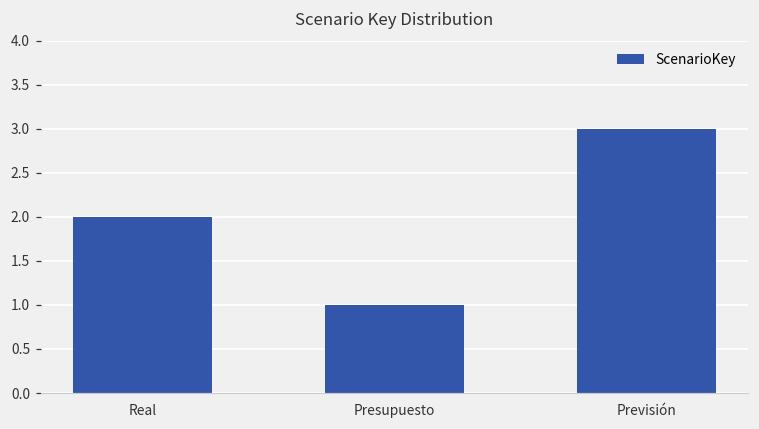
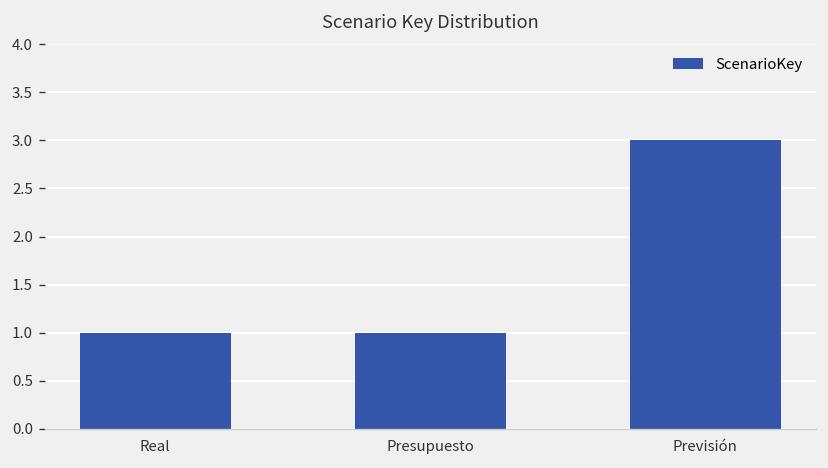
Real: 2 -> 1
